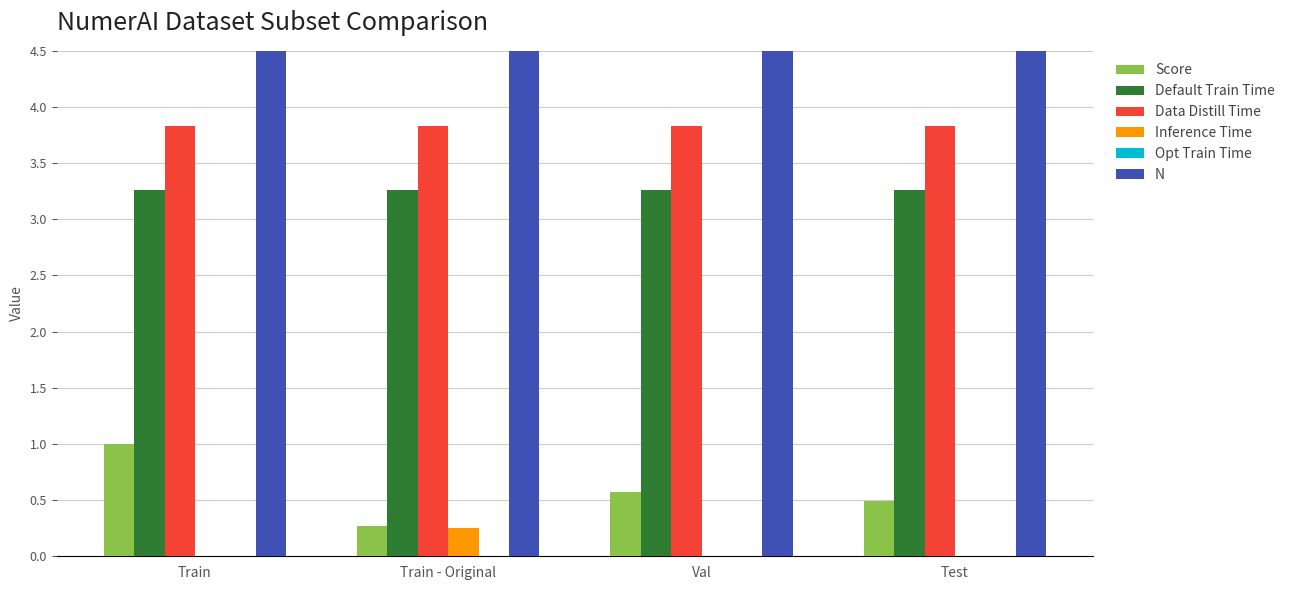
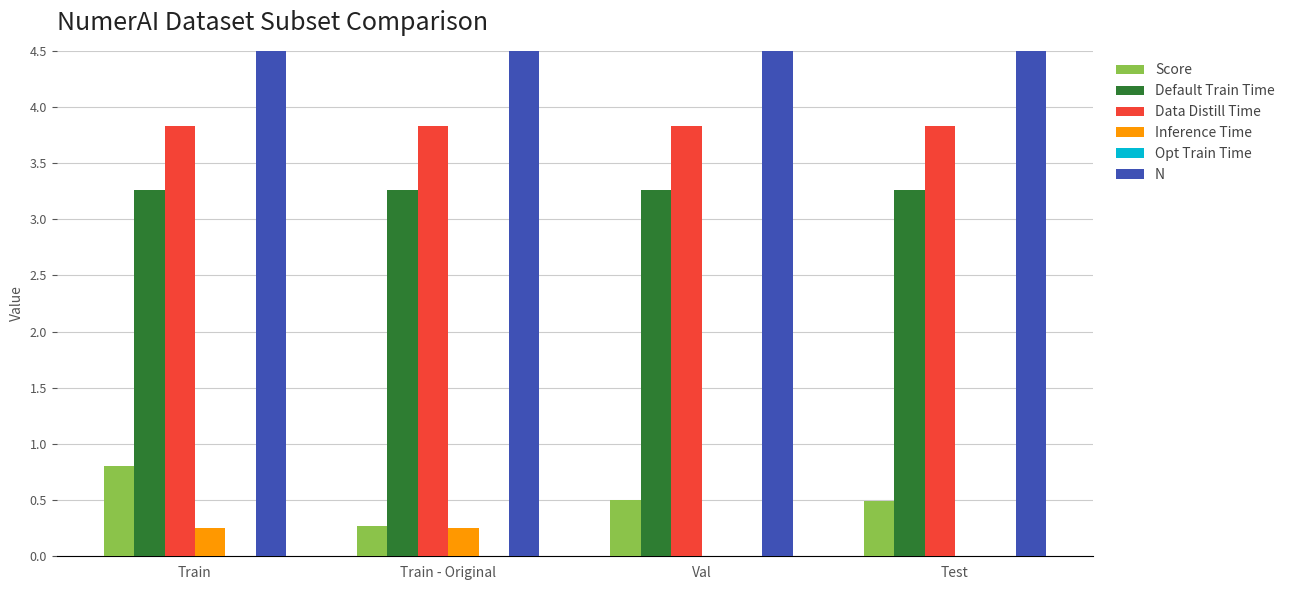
Score, Train: 1.0 -> 0.8
Inference Time, Train: 0.00 -> 0.26
Score, Val: 0.58 -> 0.50
